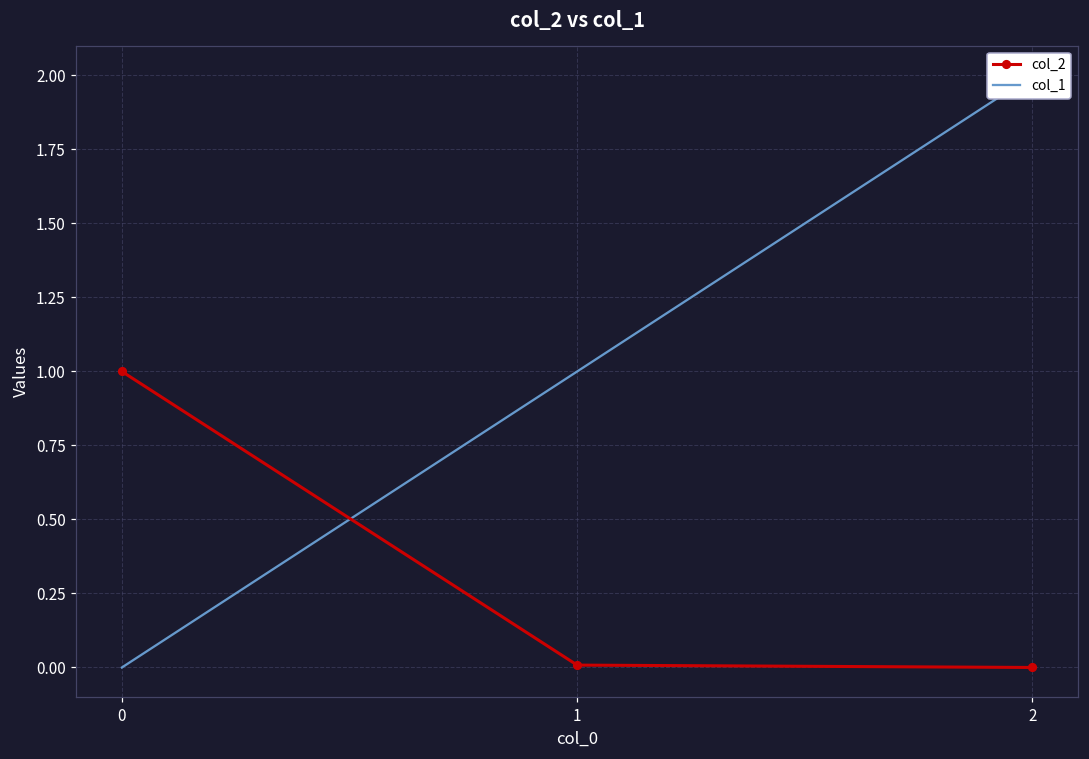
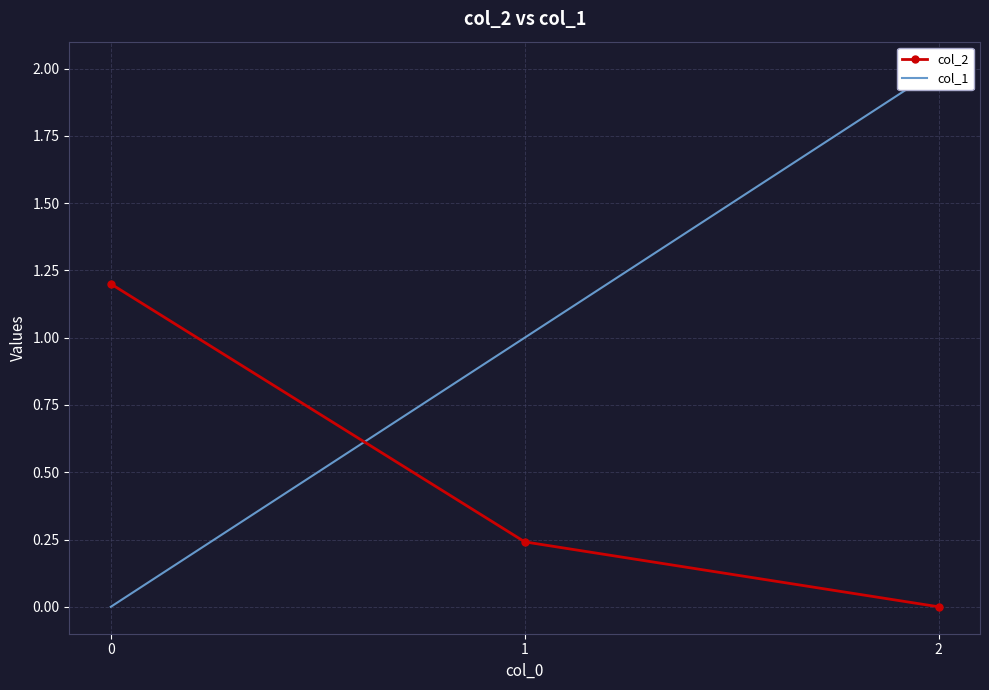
col_2, 0: 1.0 -> 1.2
col_2, 1: 0.01 -> 0.24
